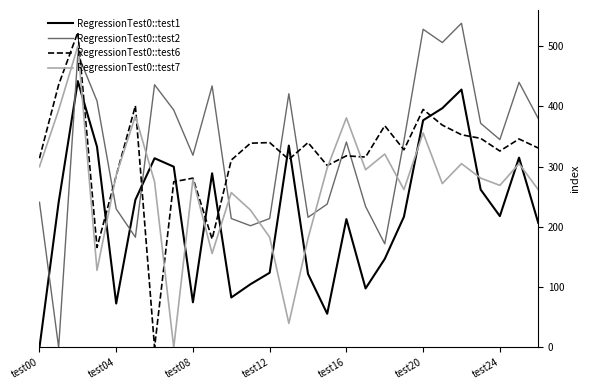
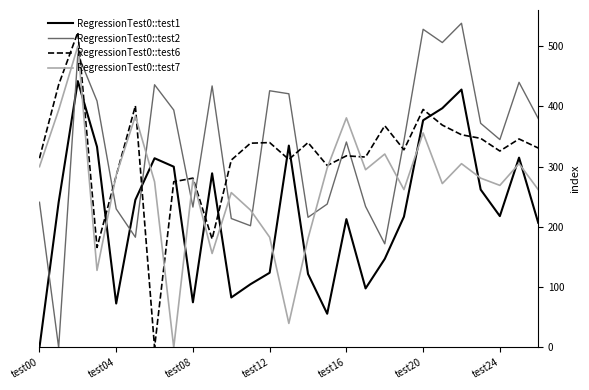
RegressionTest0::test2, test08: 320 -> 230
RegressionTest0::test2, test12: 210 -> 430
